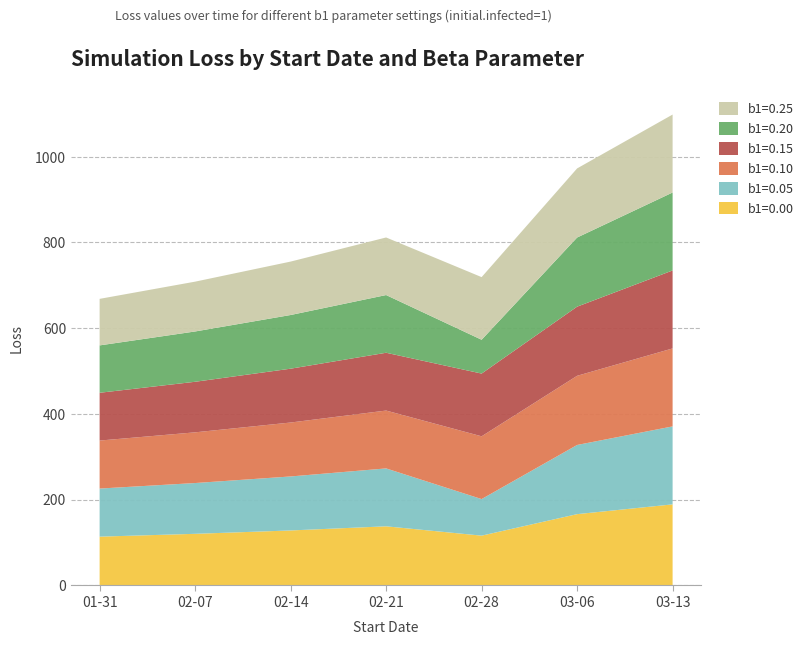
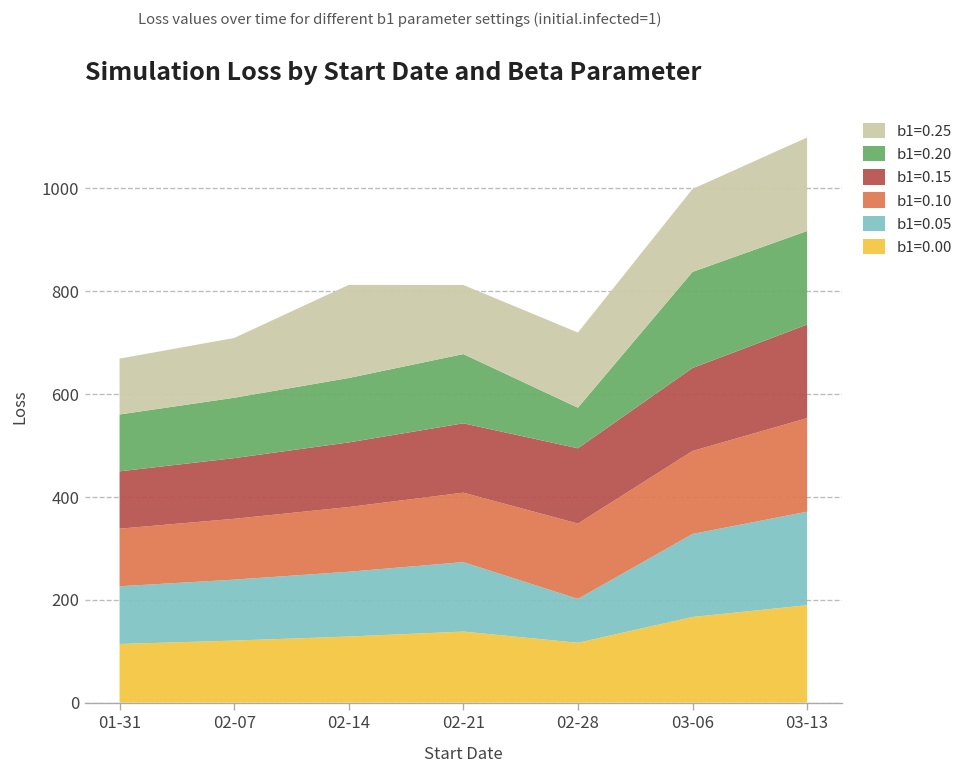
b1=0.25, 02-14: 120 -> 180
b1=0.20, 03-06: 160 -> 190
